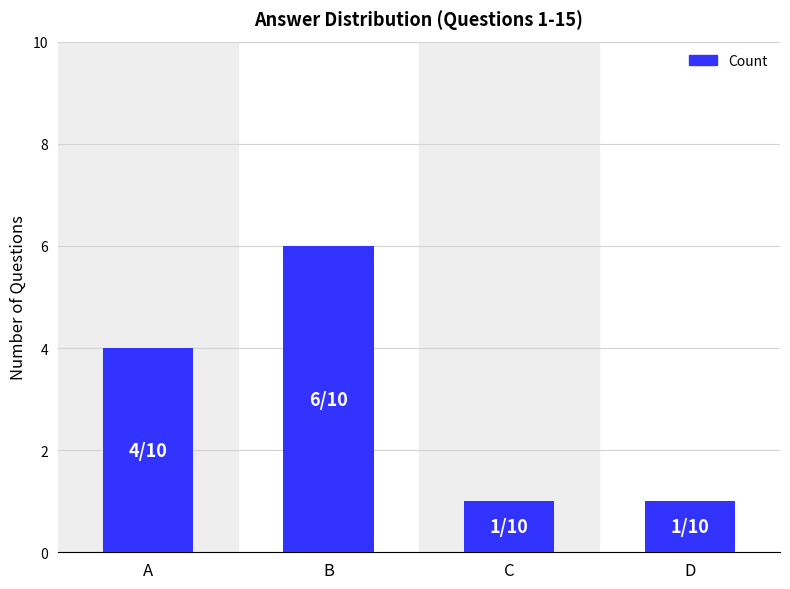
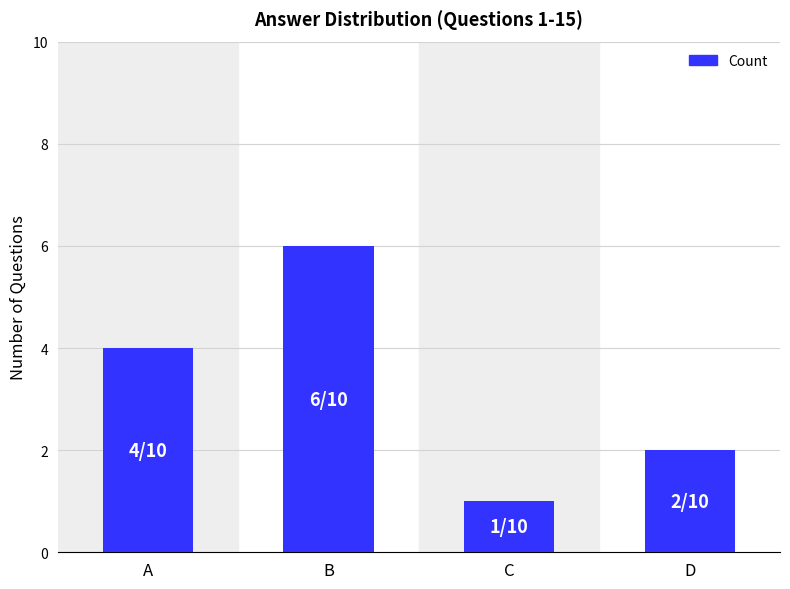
D: 1 -> 2
